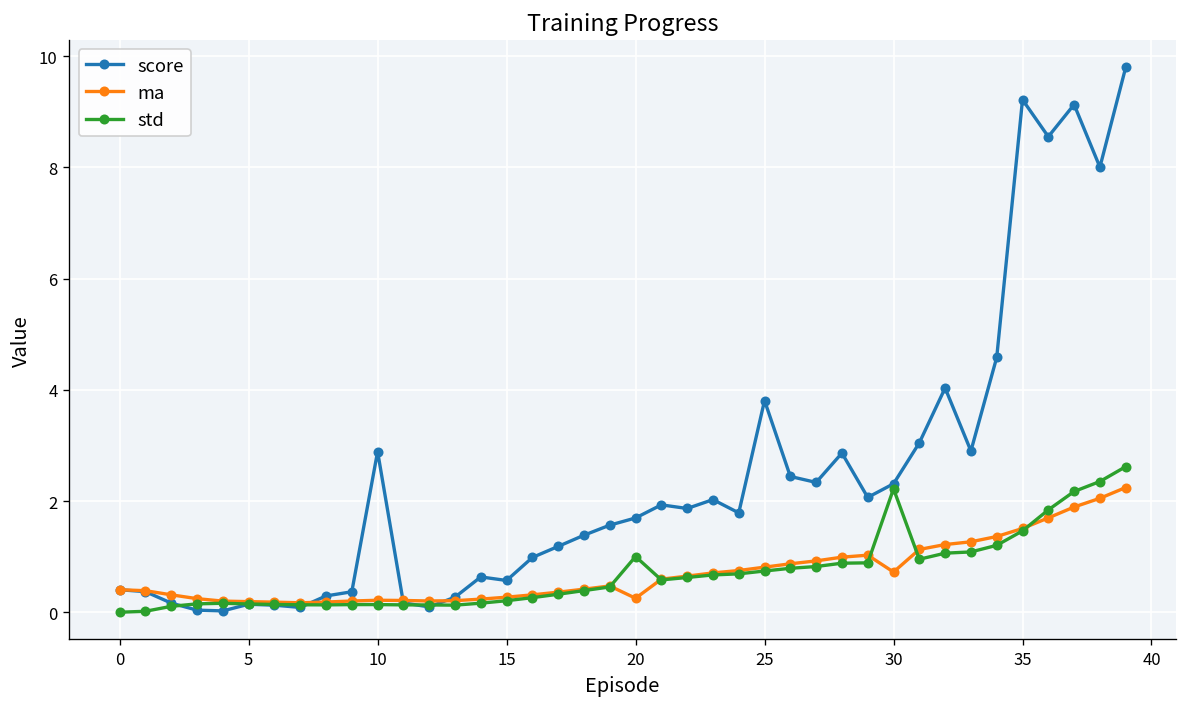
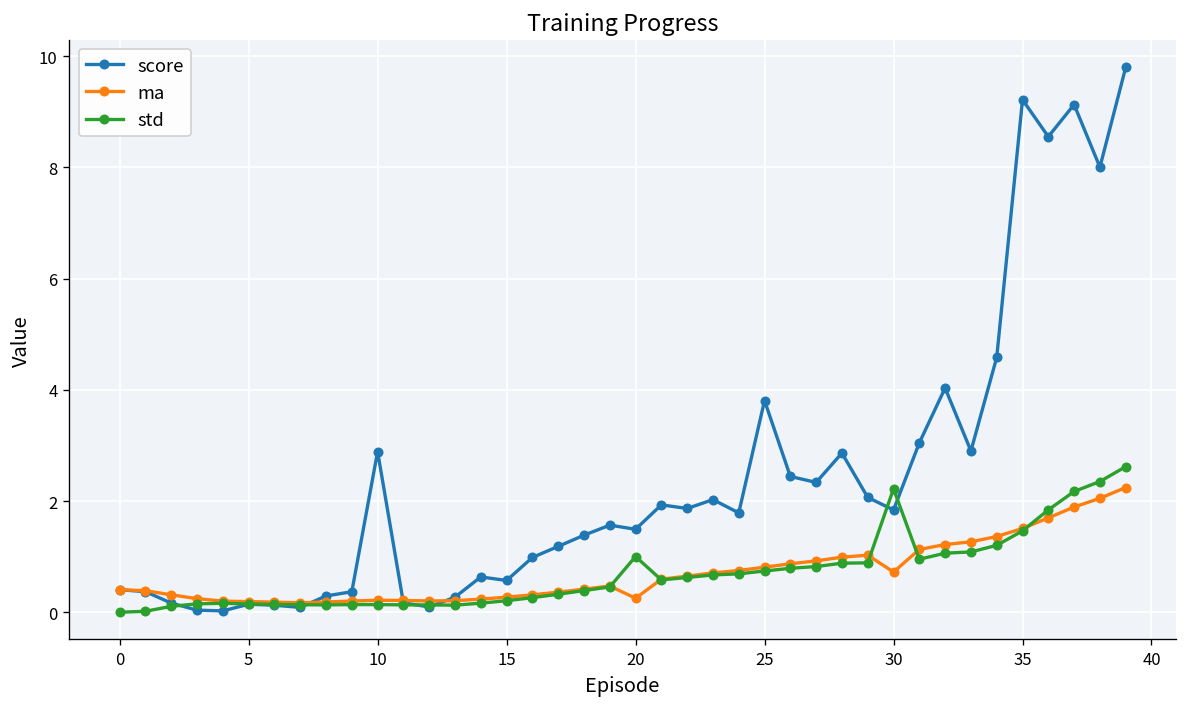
score, 20: 1.7 -> 1.5
score, 30: 2.3 -> 1.8
